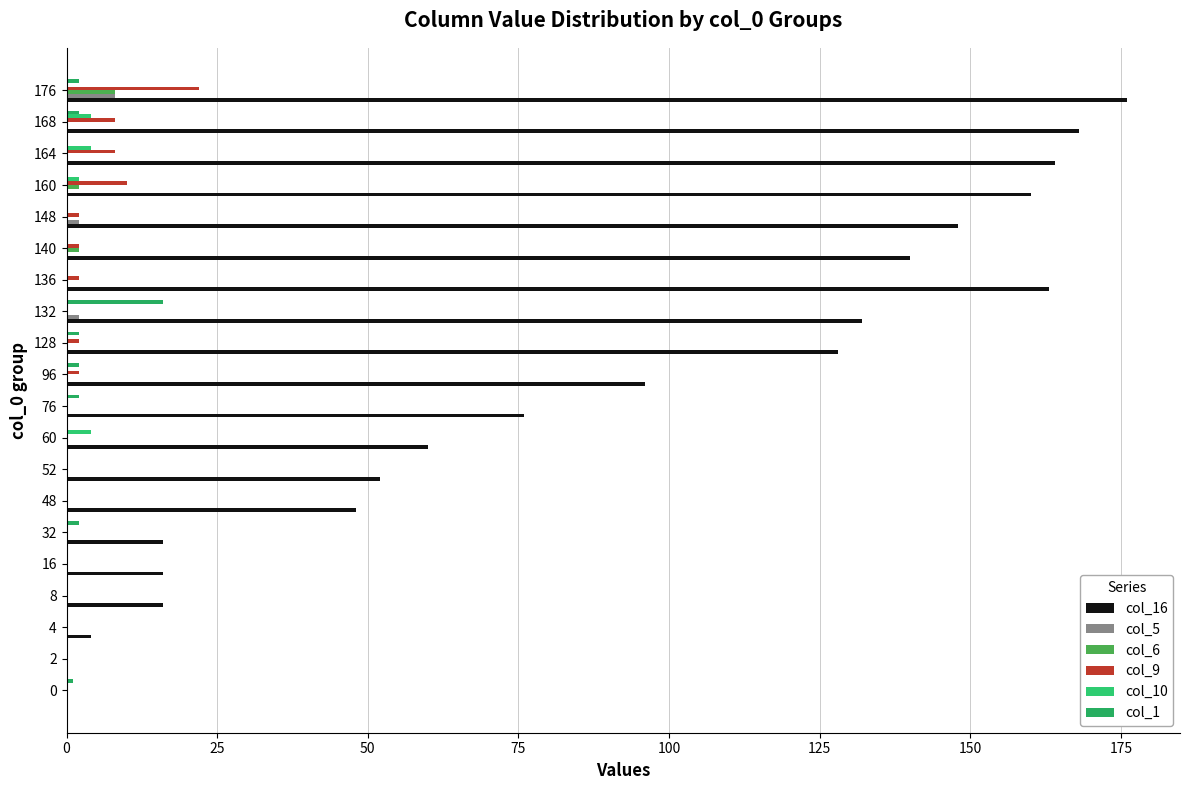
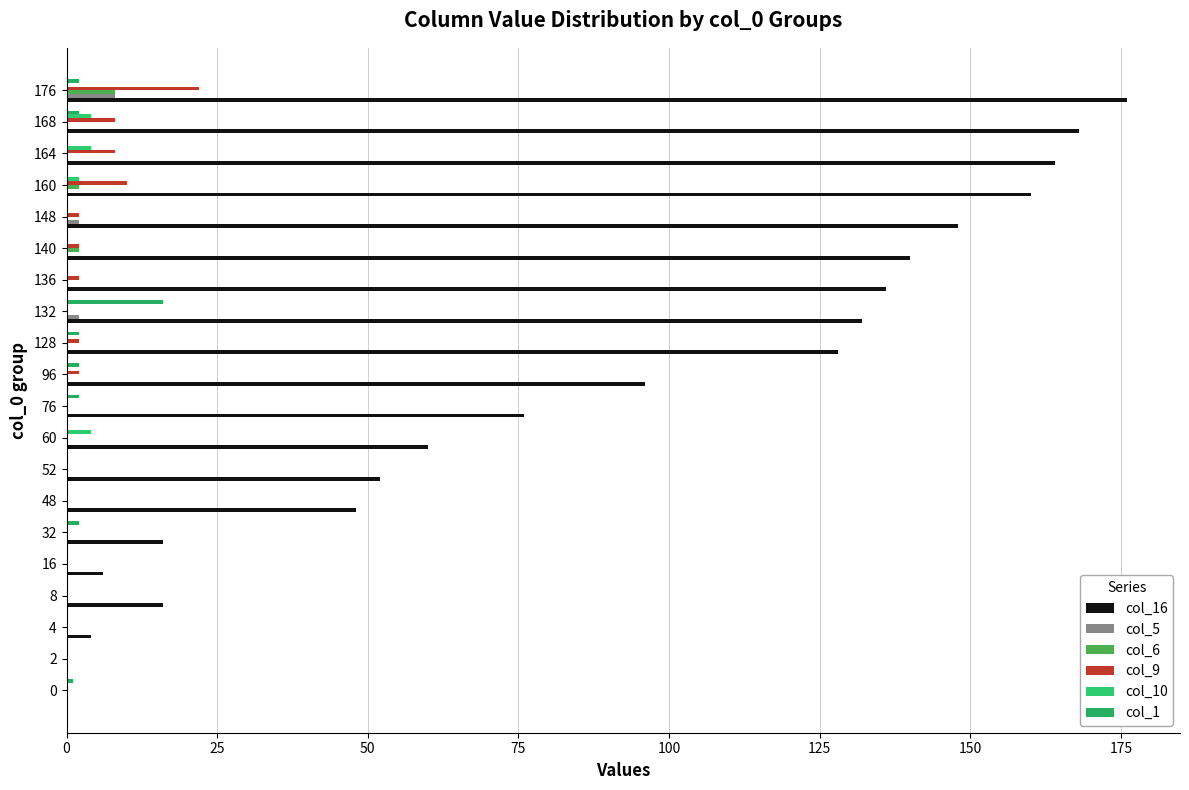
col_16, 136: 163 -> 136
col_16, 16: 16 -> 6
